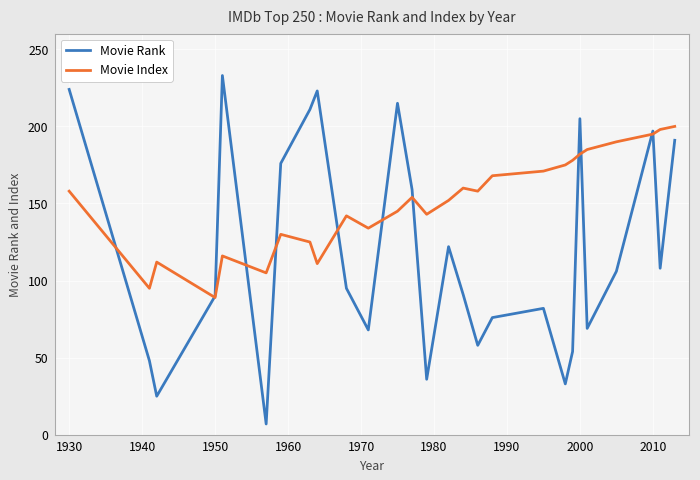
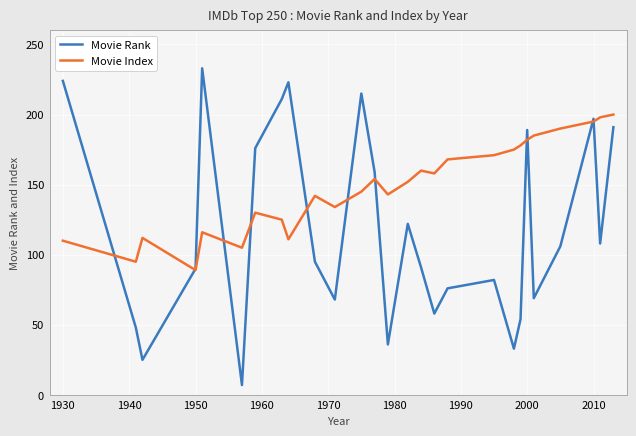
Movie Index, 1930: 158 -> 110
Movie Rank, 2000: 205 -> 189
